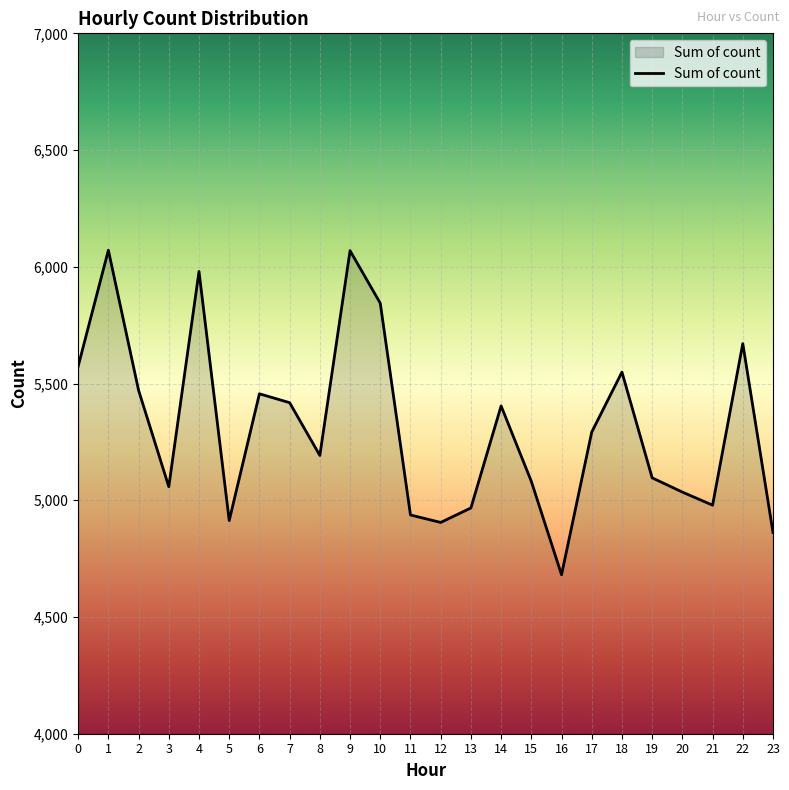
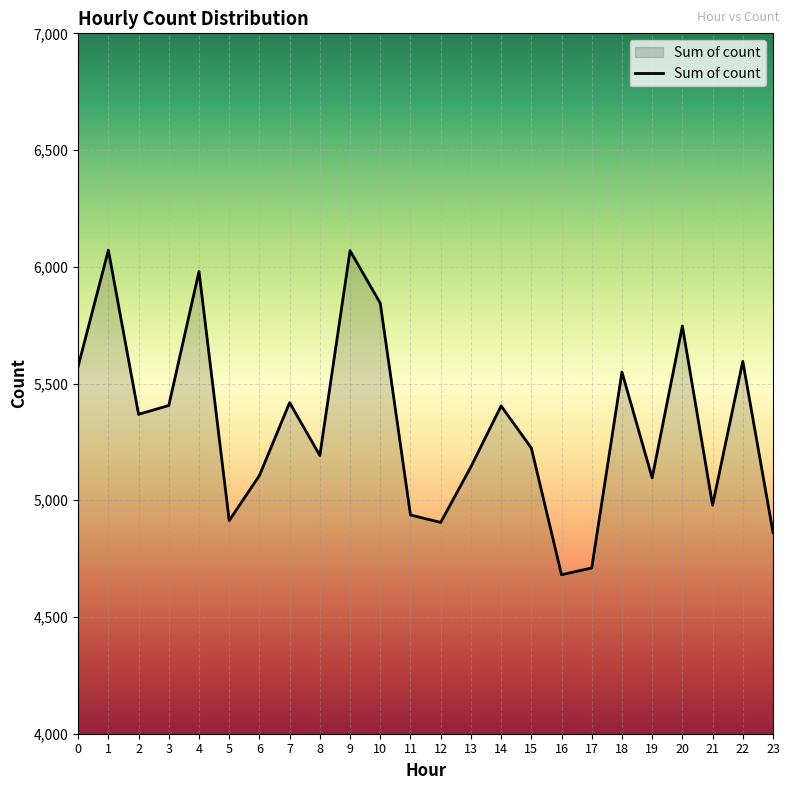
2: 5,470 -> 5,370
3: 5,060 -> 5,410
6: 5,460 -> 5,110
13: 4,970 -> 5,140
15: 5,080 -> 5,220
17: 5,290 -> 4,710
20: 5,040 -> 5,750
22: 5,670 -> 5,600
